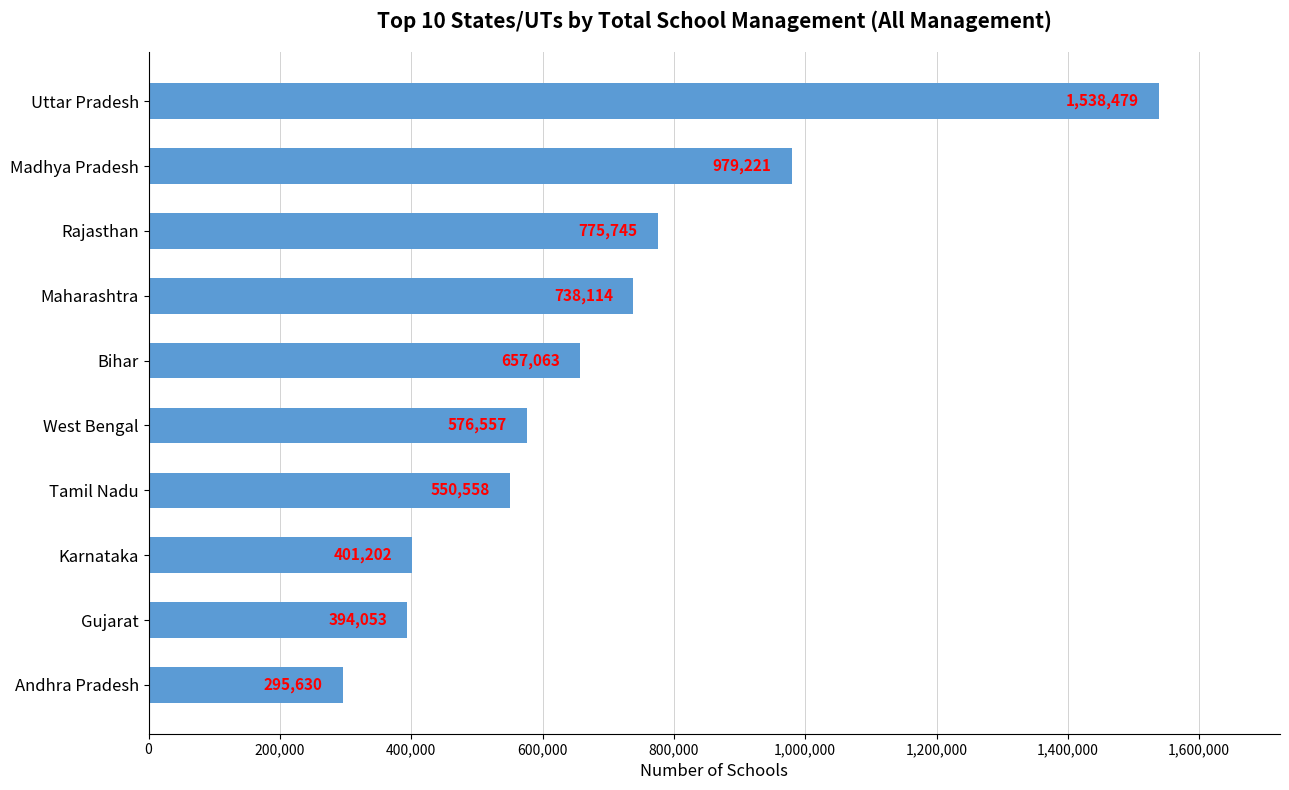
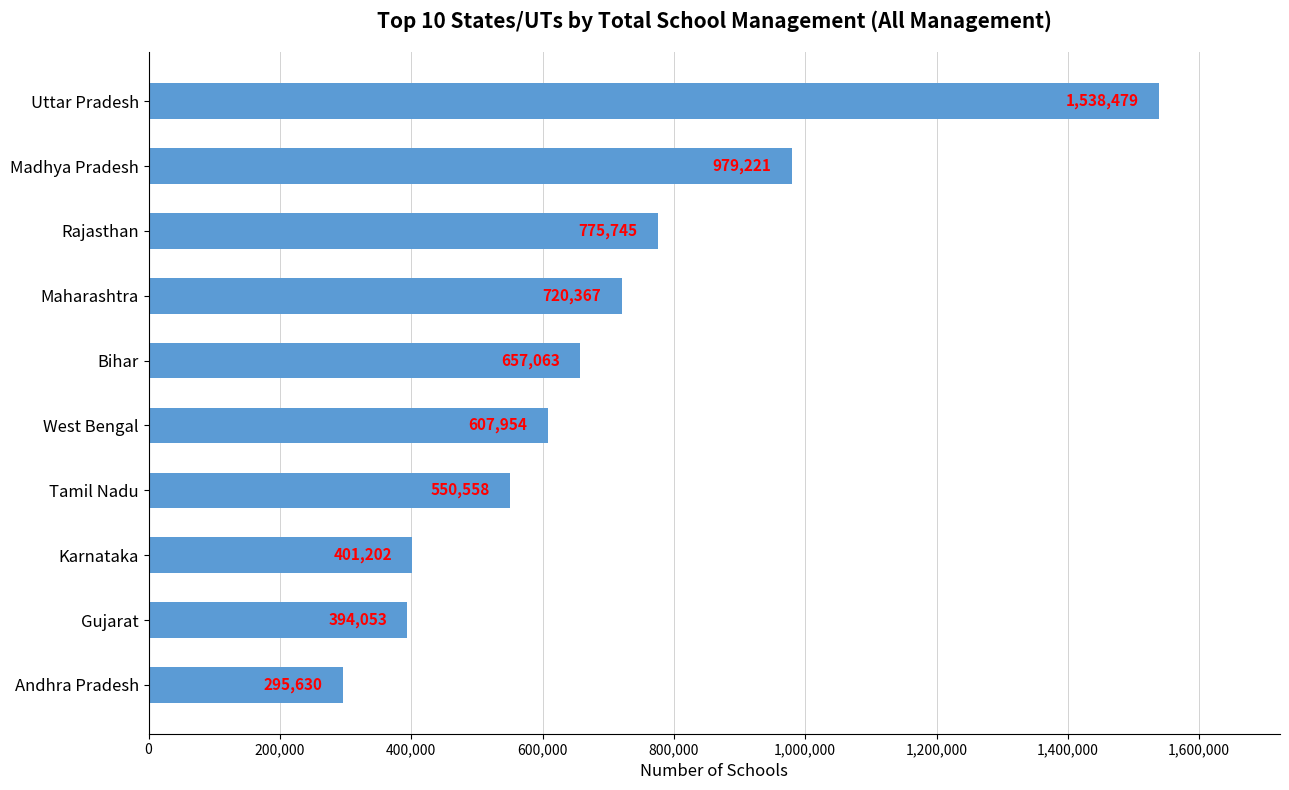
Maharashtra: 738,114 -> 720,367
West Bengal: 576,557 -> 607,954
